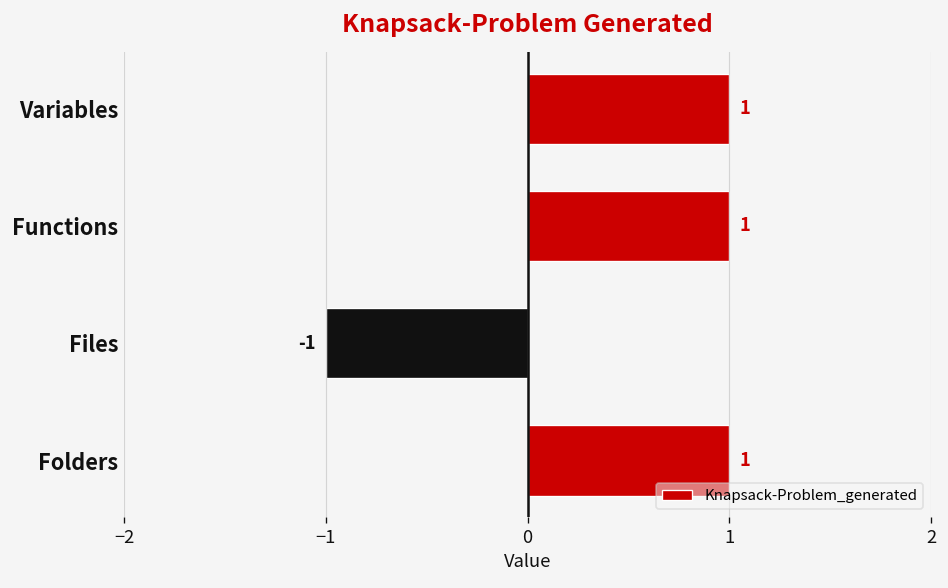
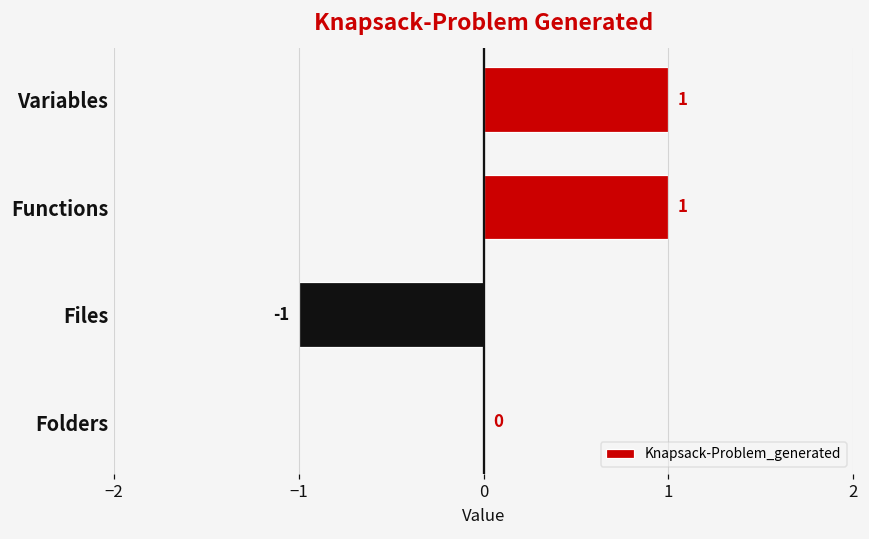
Folders: 1 -> 0
